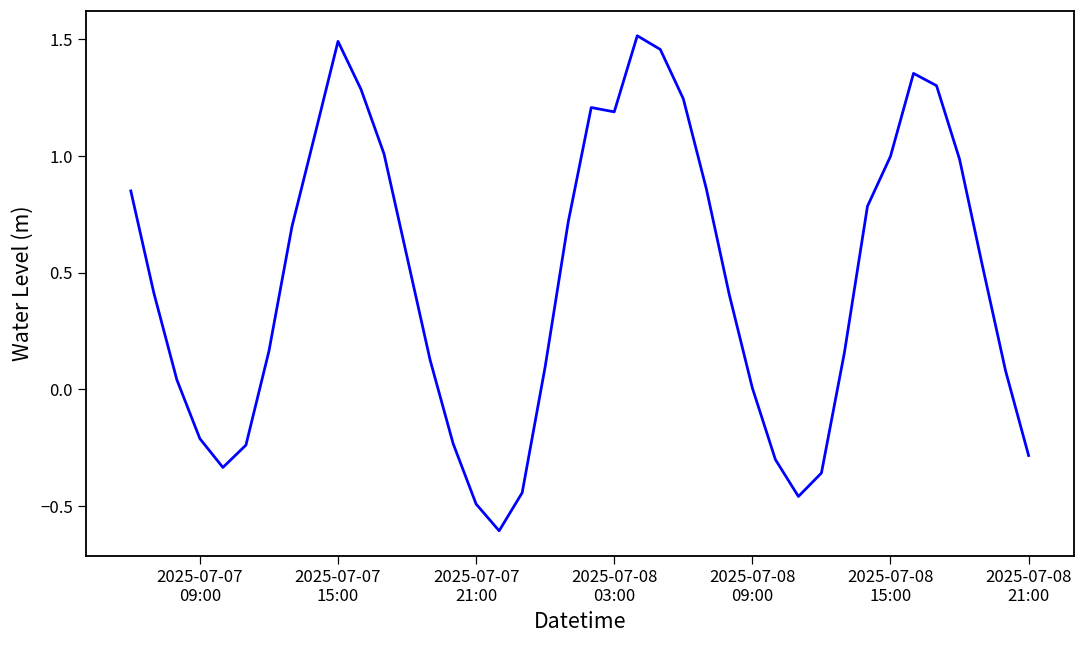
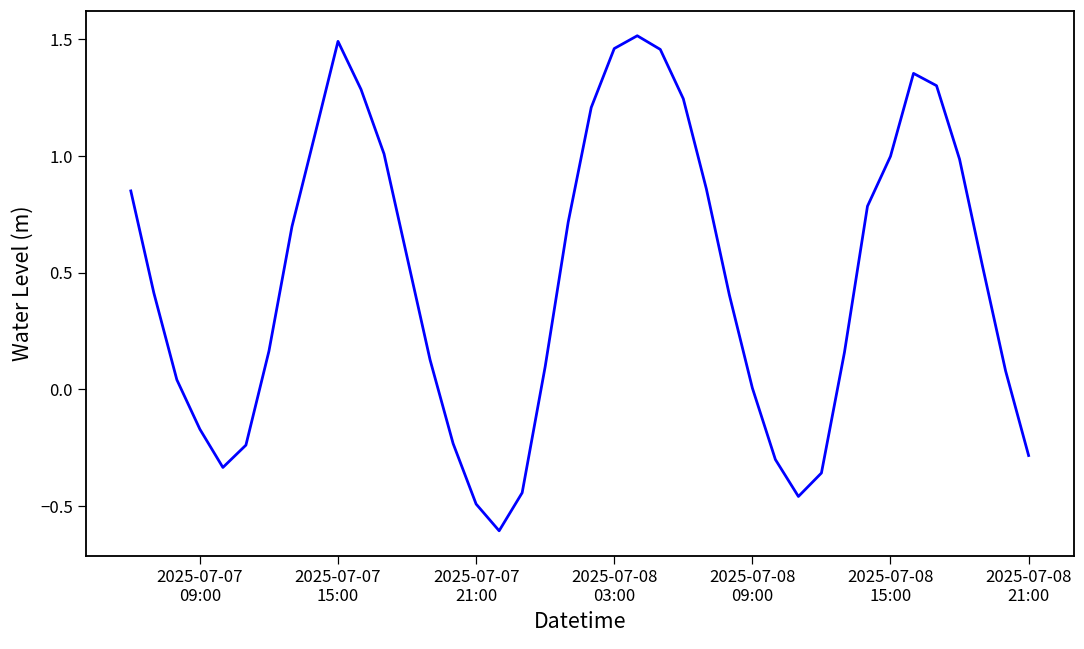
2025-07-07 09:00: -0.21 -> -0.17
2025-07-08 03:00: 1.19 -> 1.46
